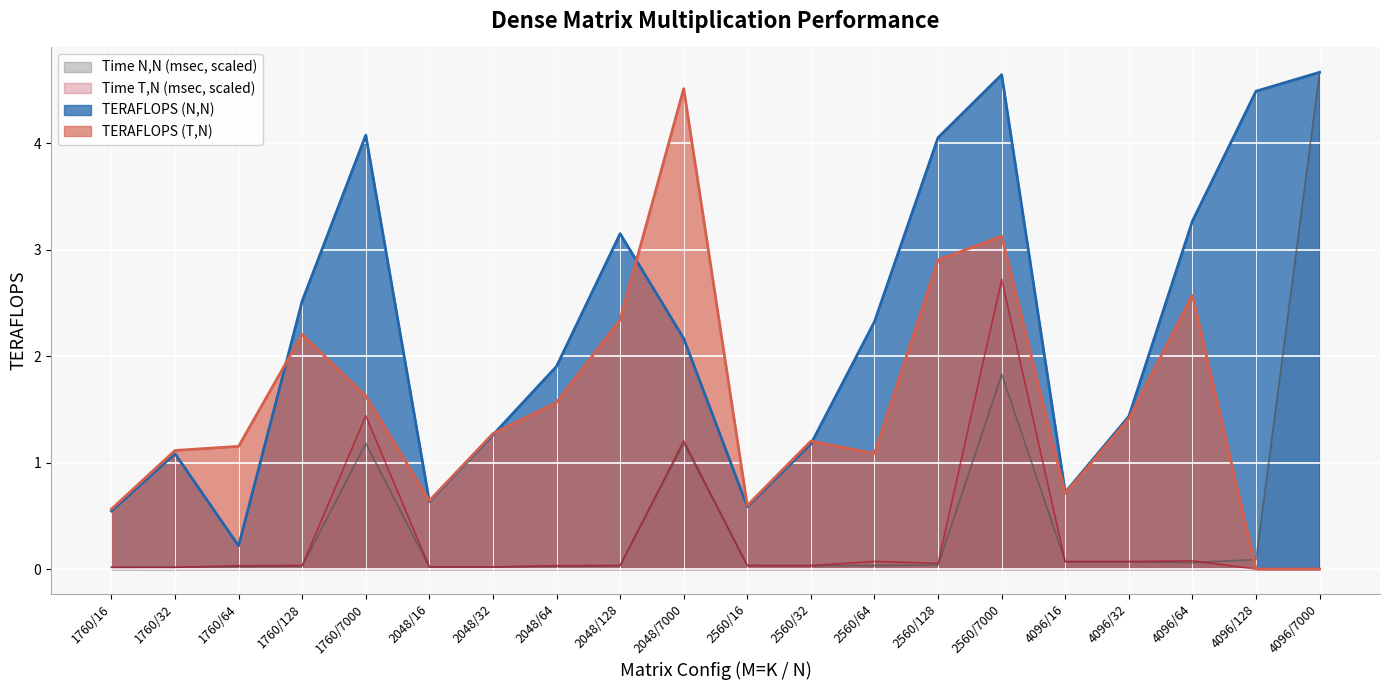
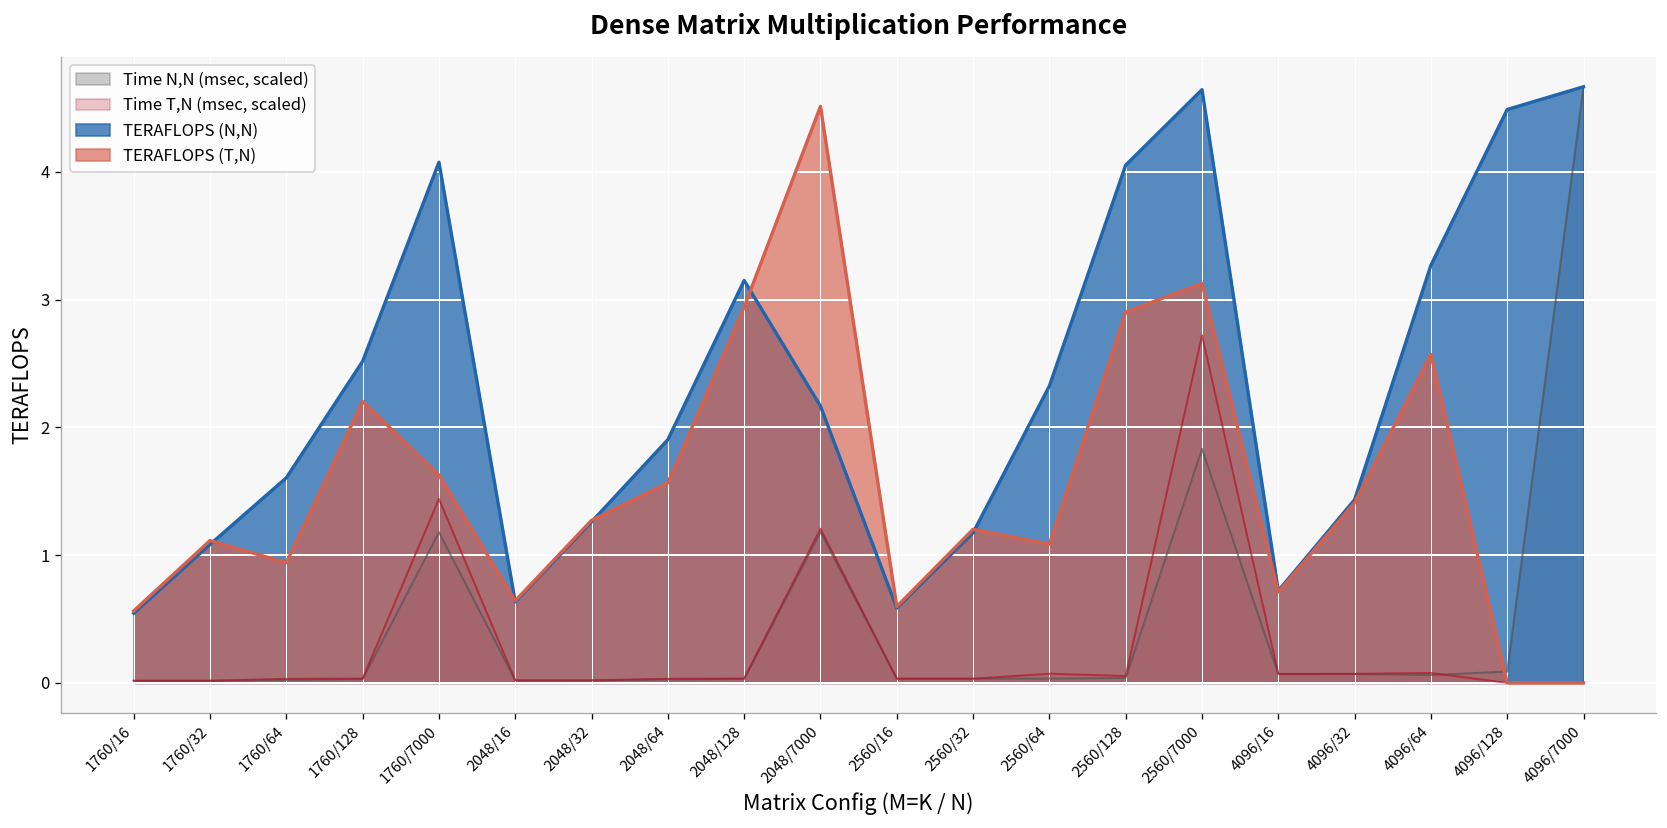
TERAFLOPS (N,N), 1760/64: 0.22 -> 1.61
TERAFLOPS (T,N), 1760/64: 1.15 -> 0.94
TERAFLOPS (T,N), 2048/128: 2.34 -> 2.94
